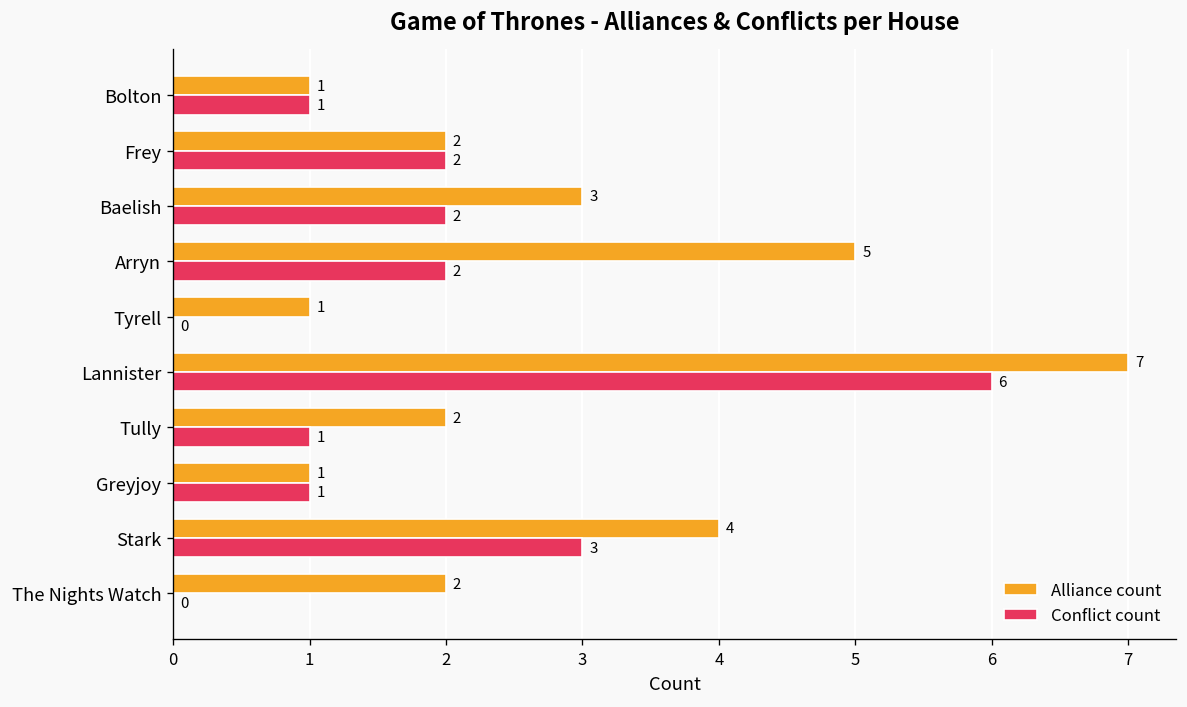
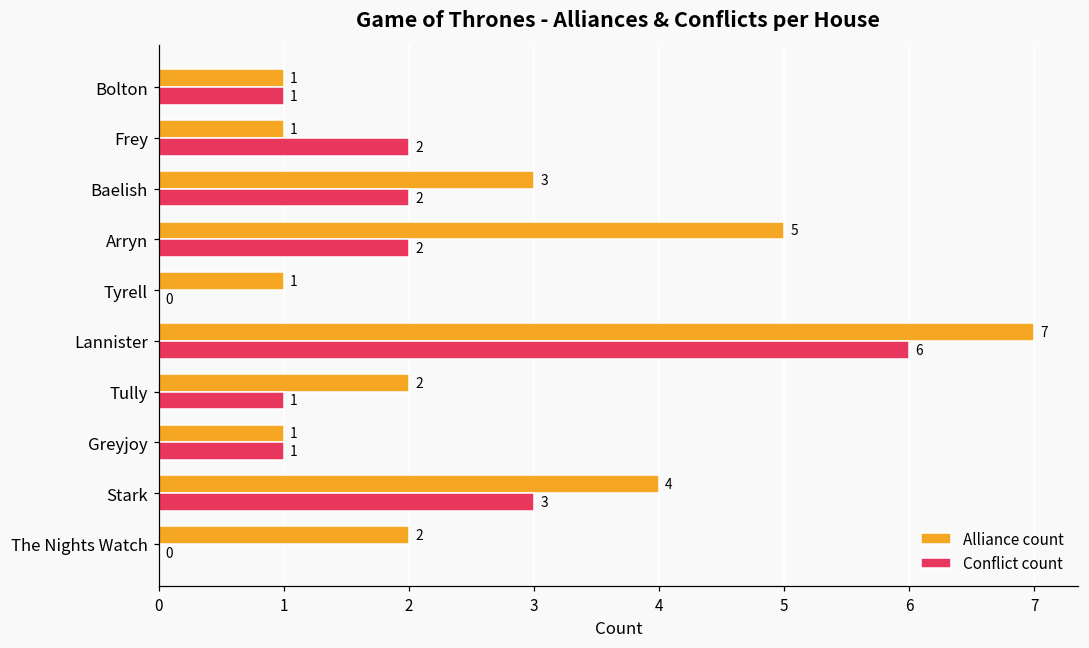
Alliance count, Frey: 2 -> 1
